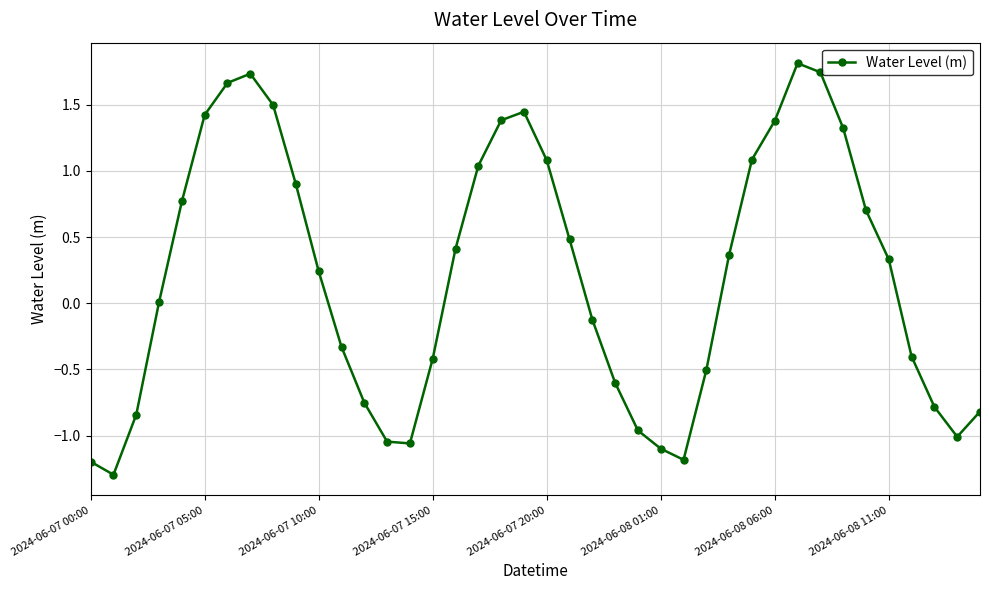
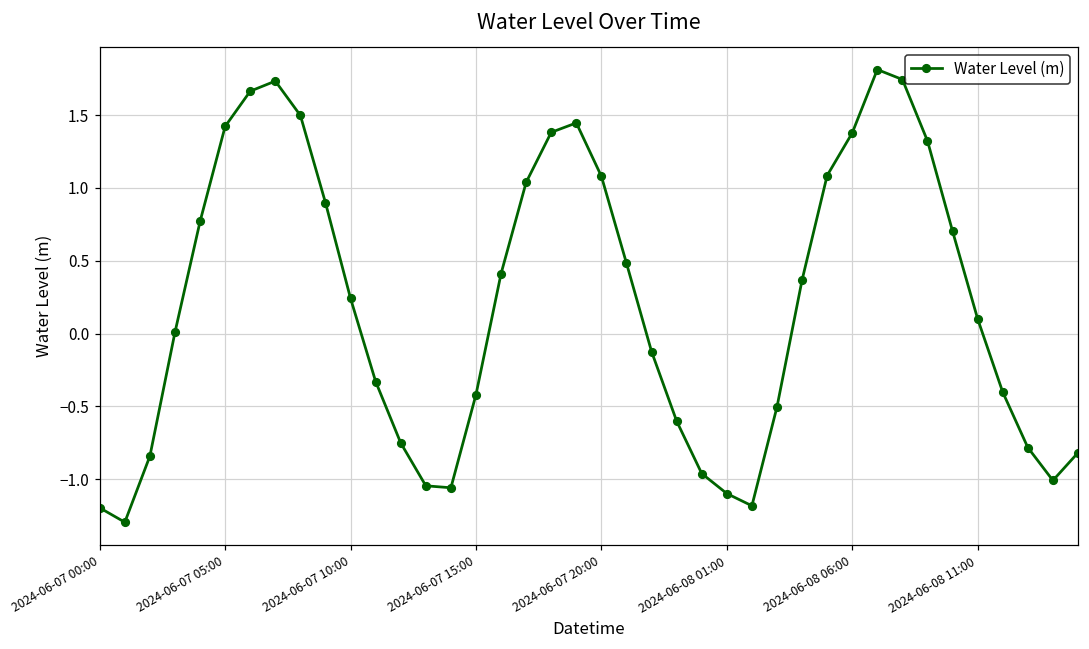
2024-06-08 11:00: 0.33 -> 0.10
